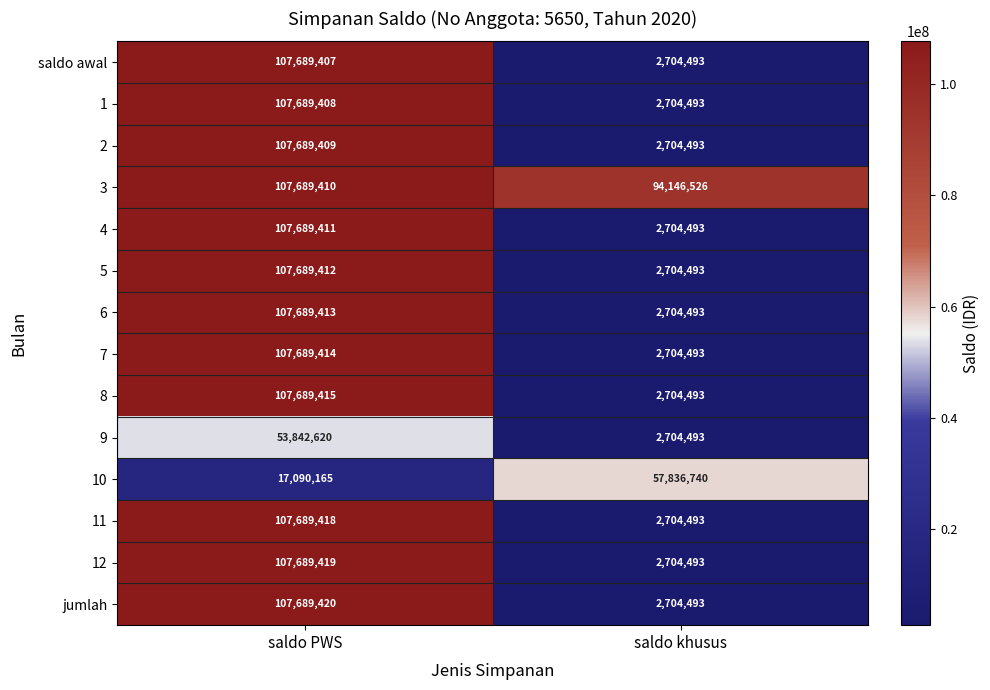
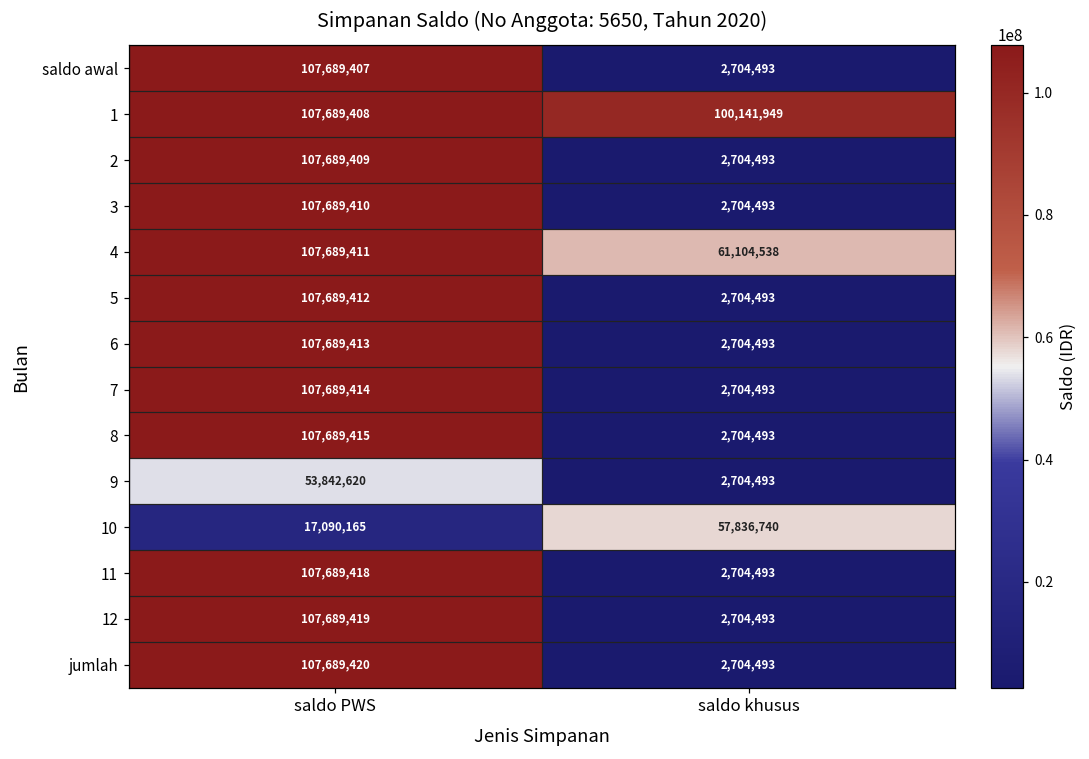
1, saldo khusus: 2,704,493 -> 100,141,949
3, saldo khusus: 94,146,526 -> 2,704,493
4, saldo khusus: 2,704,493 -> 61,104,538
